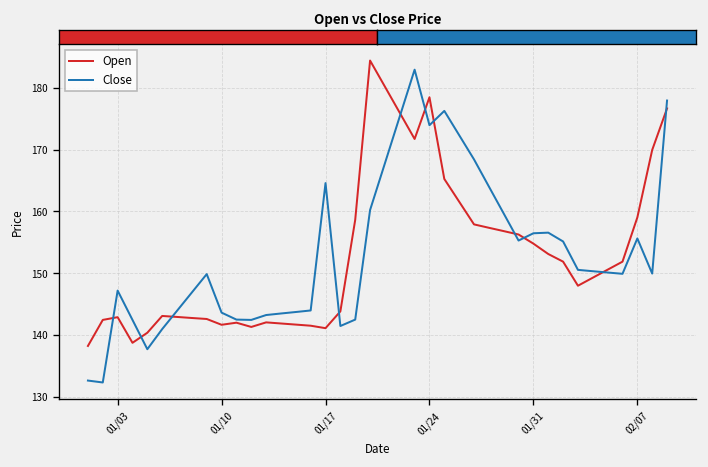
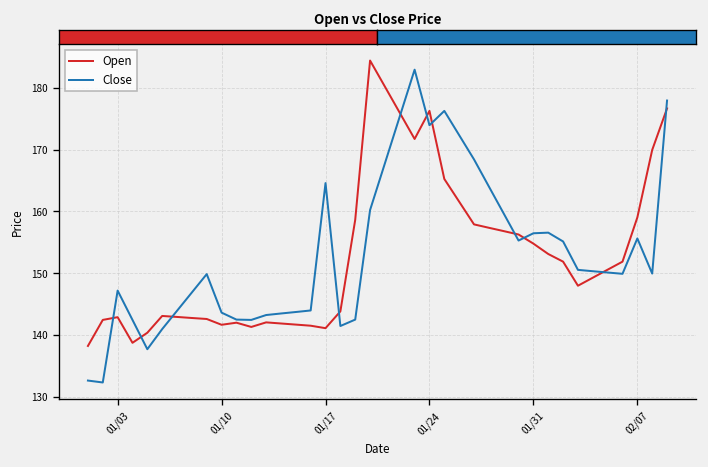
Open, 01/24: 179 -> 176
